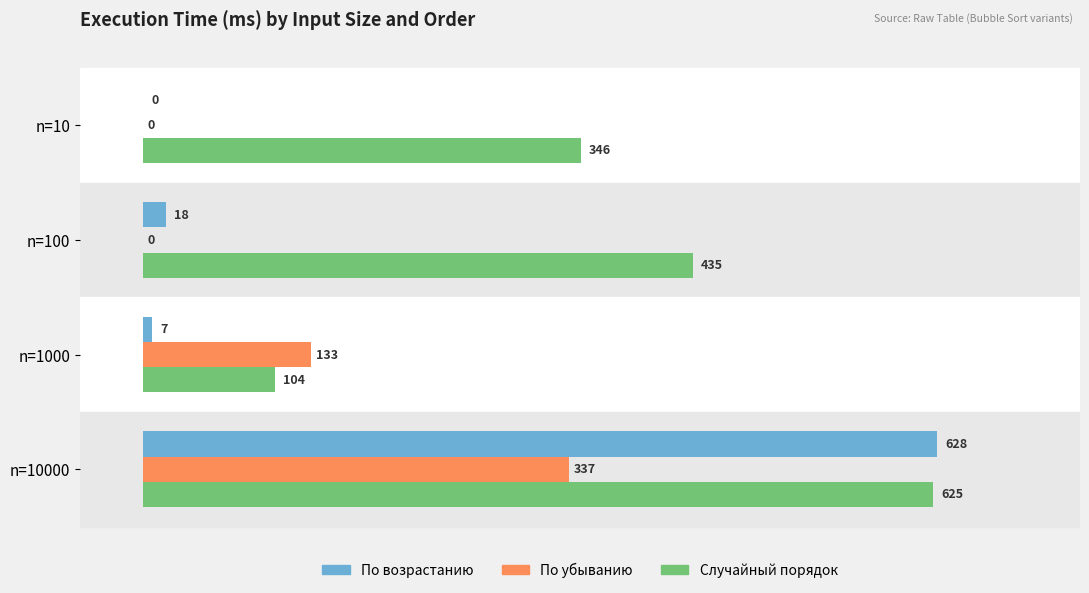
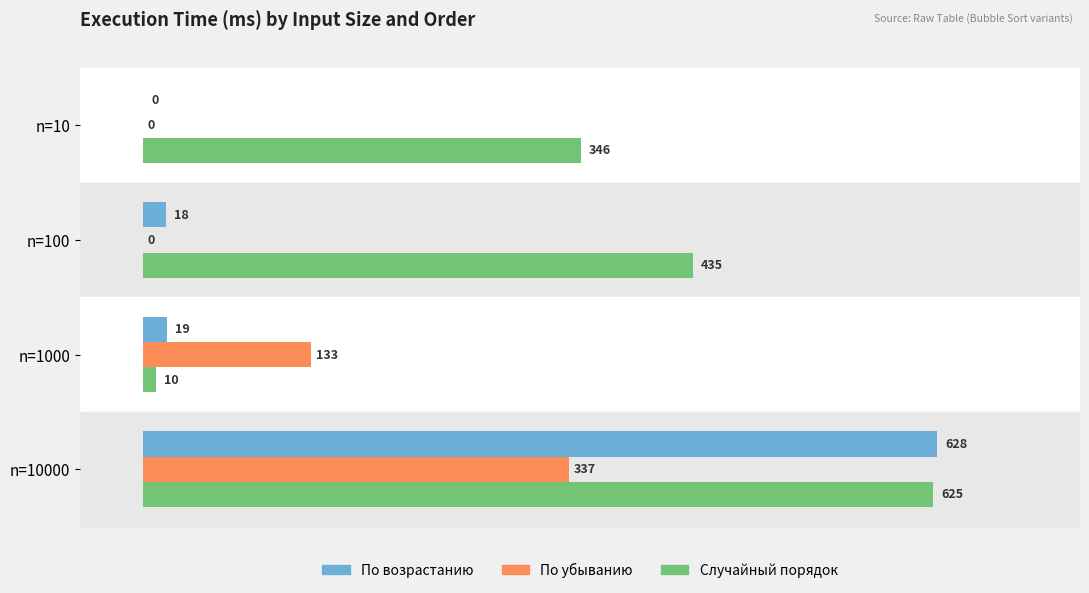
По возрастанию, n=1000: 7 -> 19
Случайный порядок, n=1000: 104 -> 10
